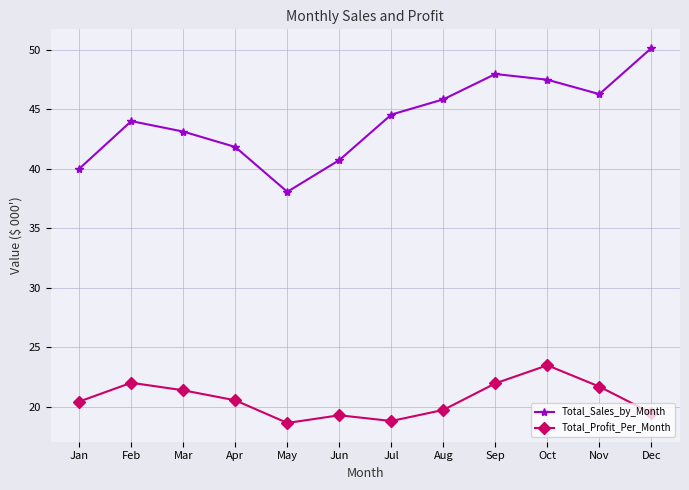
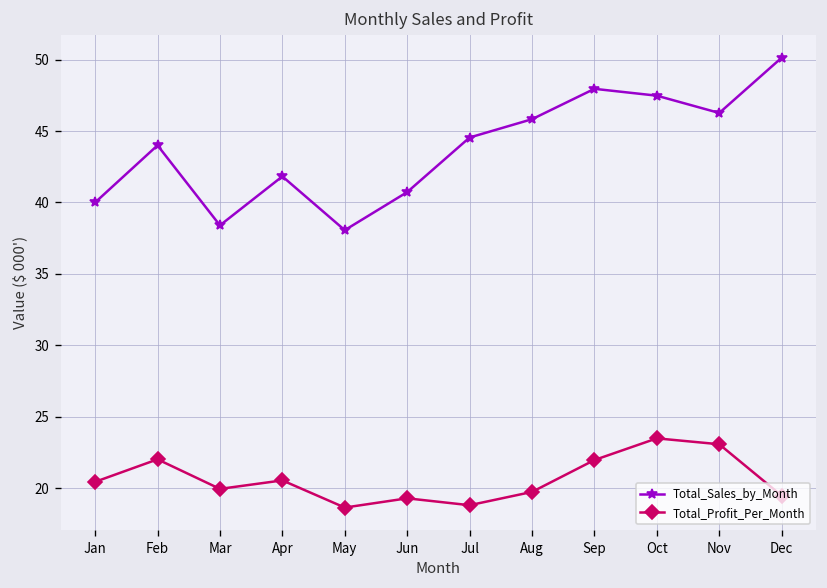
Total_Sales_by_Month, Mar: 43.1 -> 38.4
Total_Profit_Per_Month, Mar: 21.4 -> 20.0
Total_Profit_Per_Month, Nov: 21.7 -> 23.1
